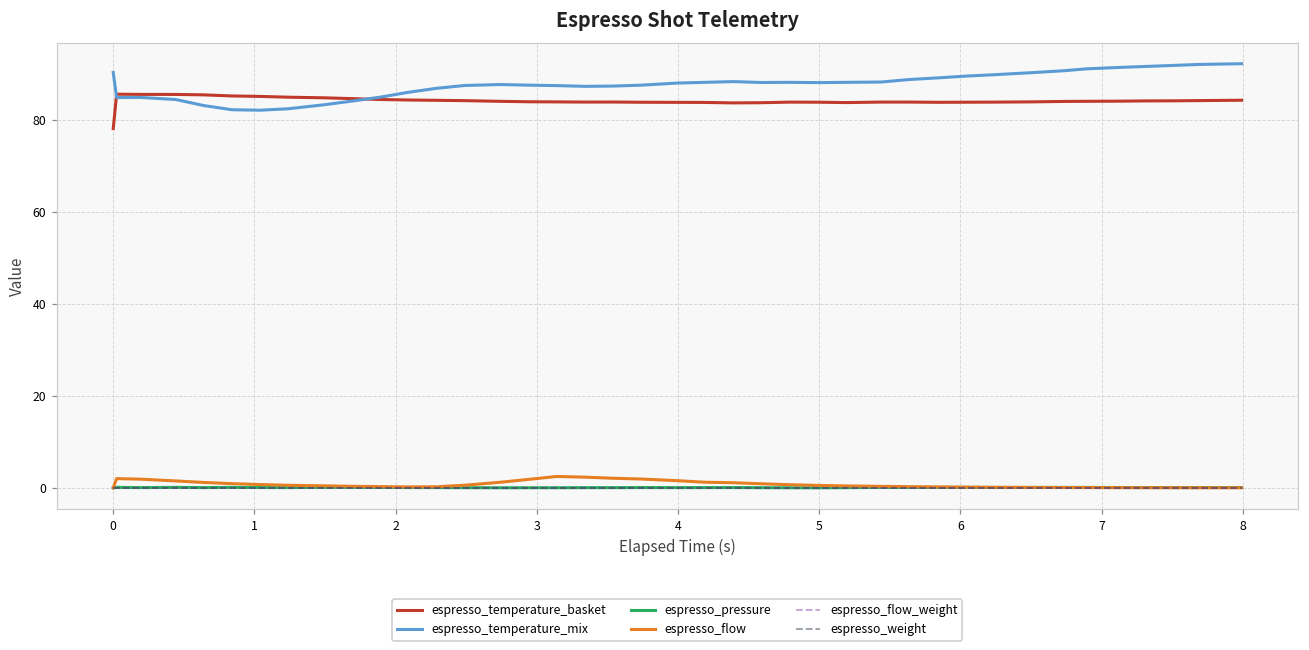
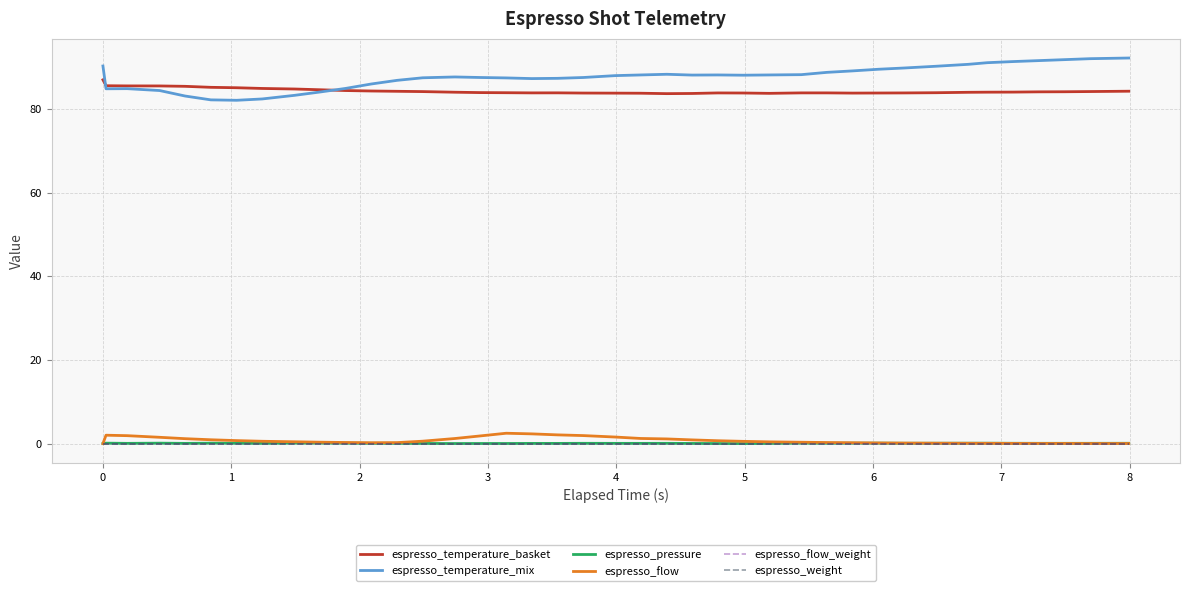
espresso_temperature_basket, 0: 78 -> 87
